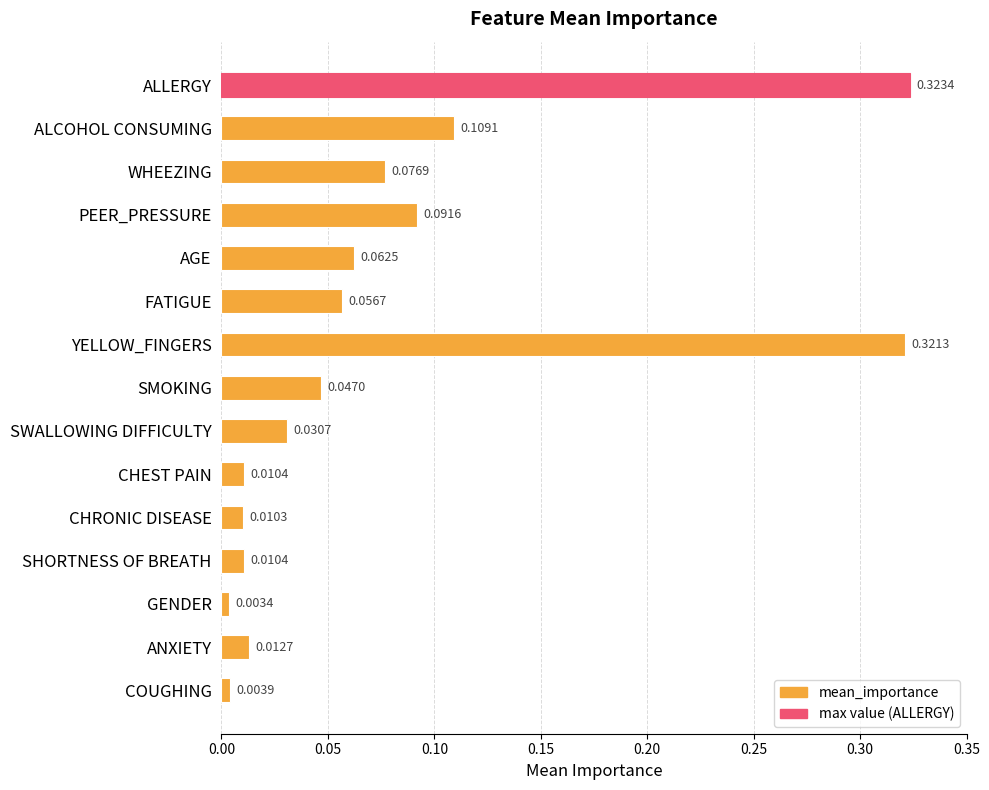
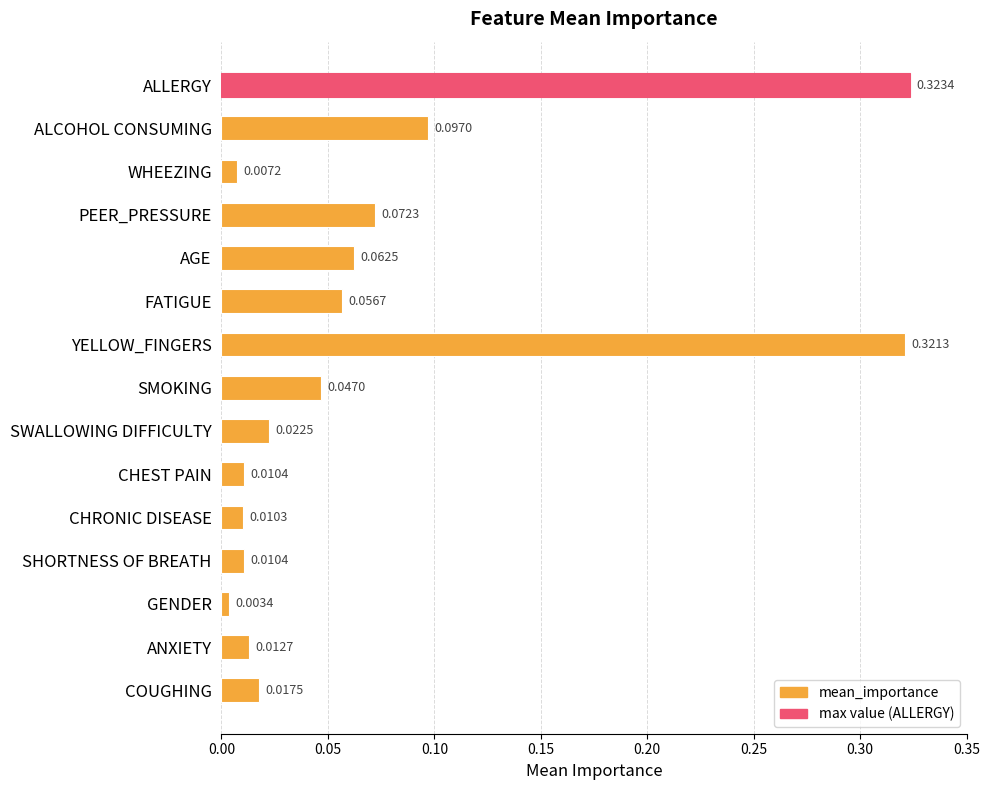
ALCOHOL CONSUMING: 0.1091 -> 0.0970
WHEEZING: 0.0769 -> 0.0072
PEER_PRESSURE: 0.0916 -> 0.0723
SWALLOWING DIFFICULTY: 0.0307 -> 0.0225
COUGHING: 0.0039 -> 0.0175
